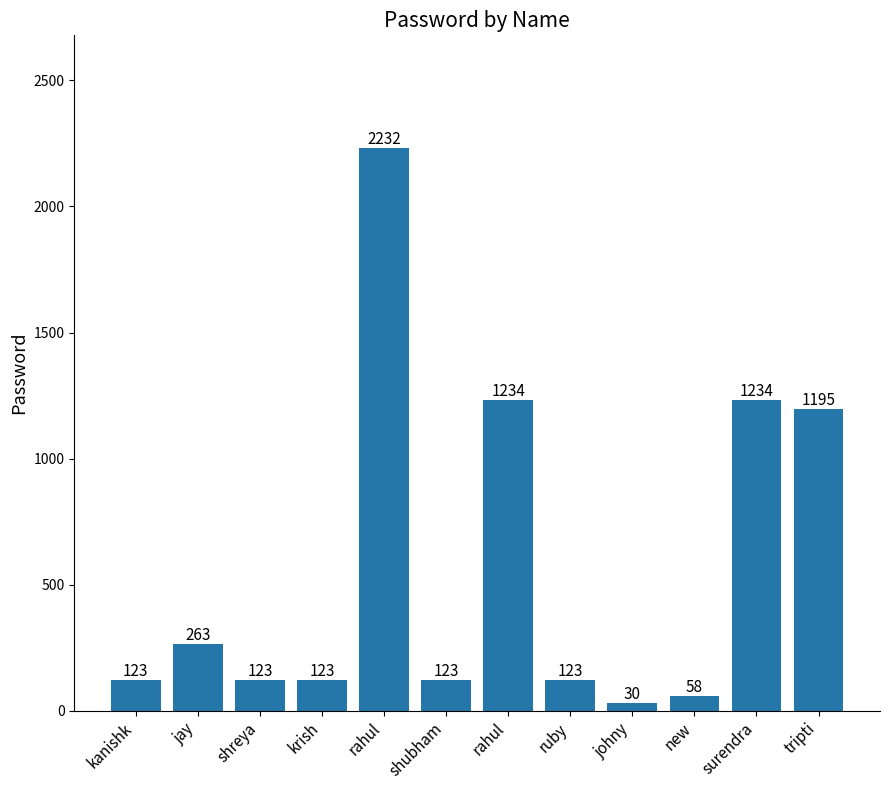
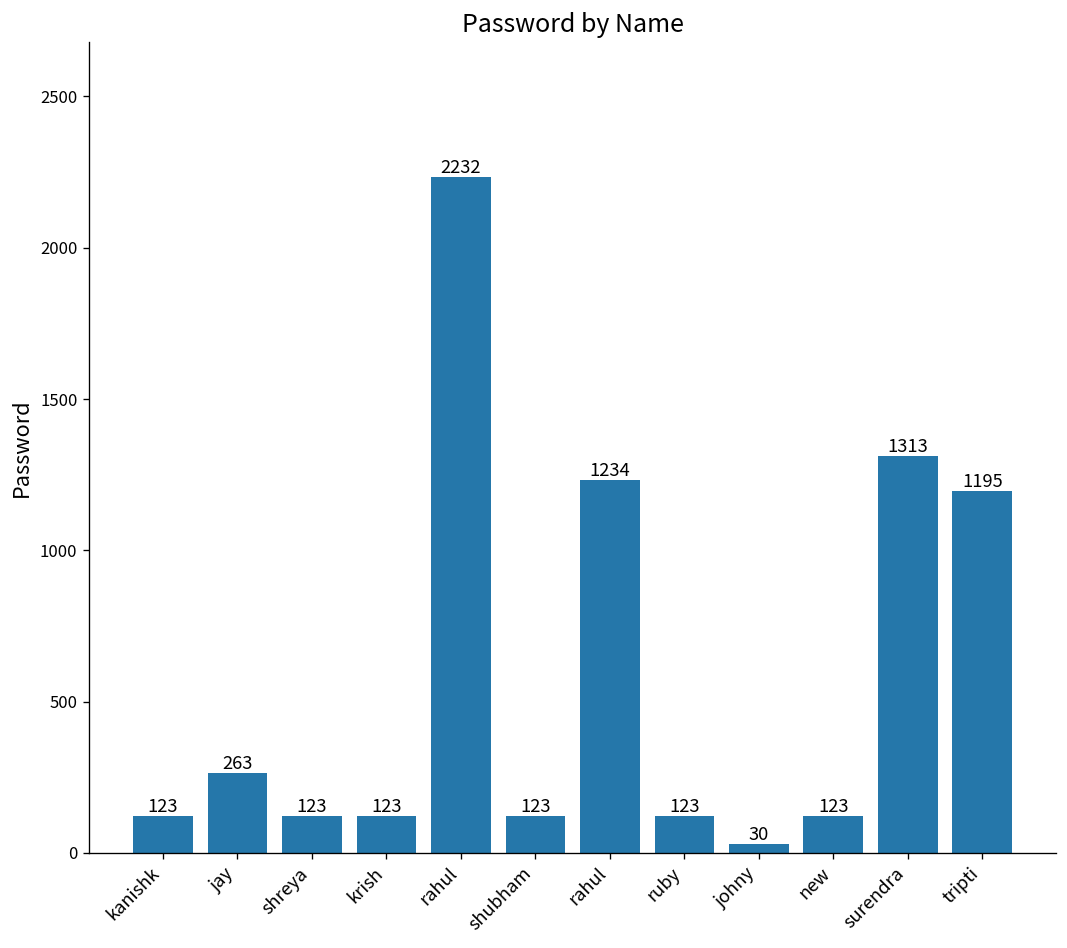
new: 58 -> 123
surendra: 1234 -> 1313
